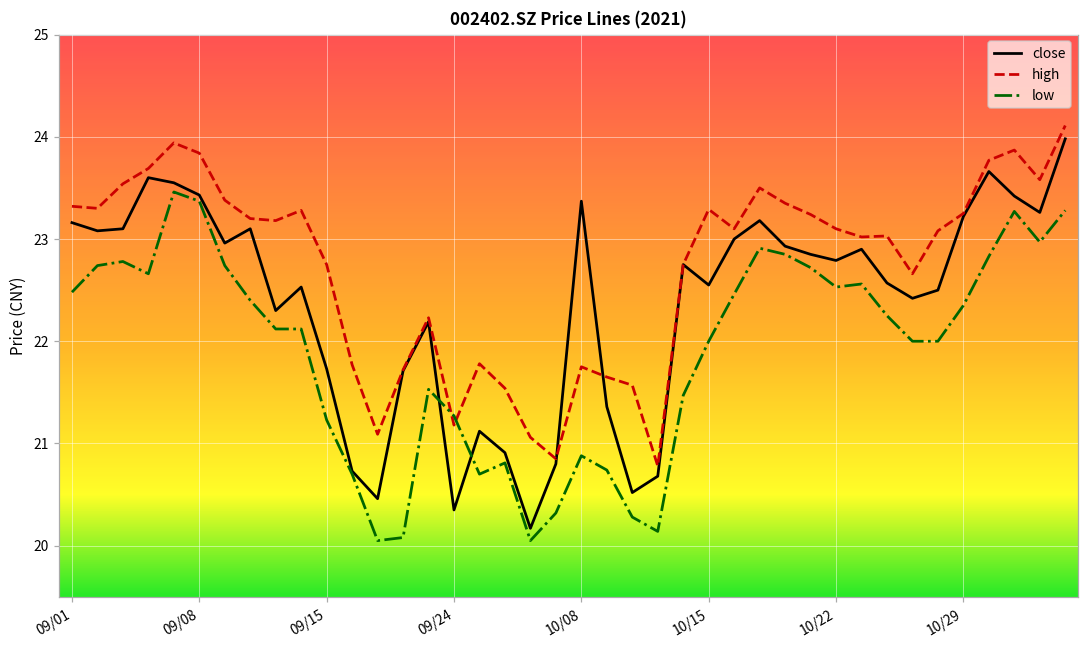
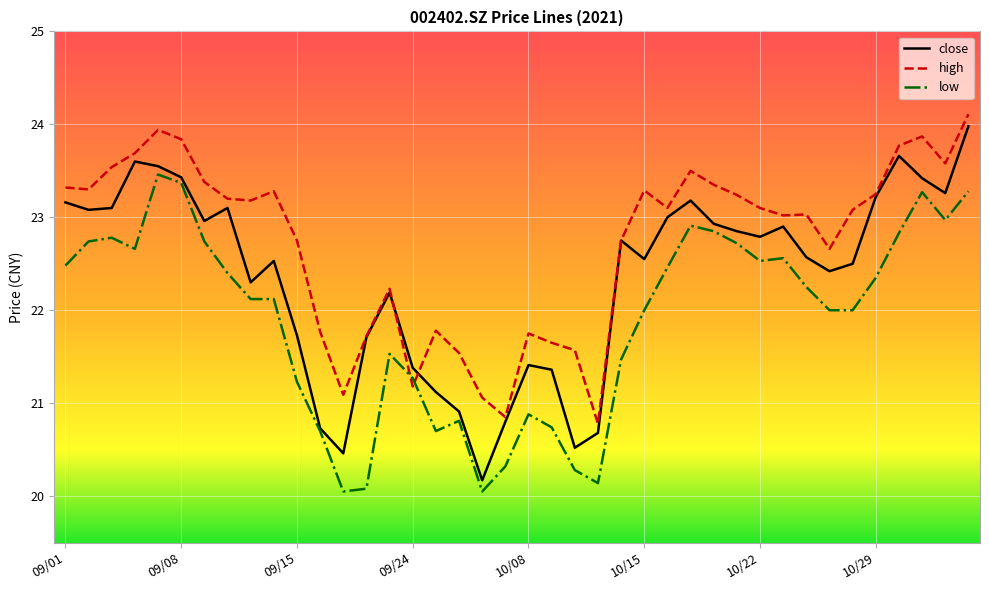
close, 09/24: 20.4 -> 21.4
close, 10/08: 23.4 -> 21.4
